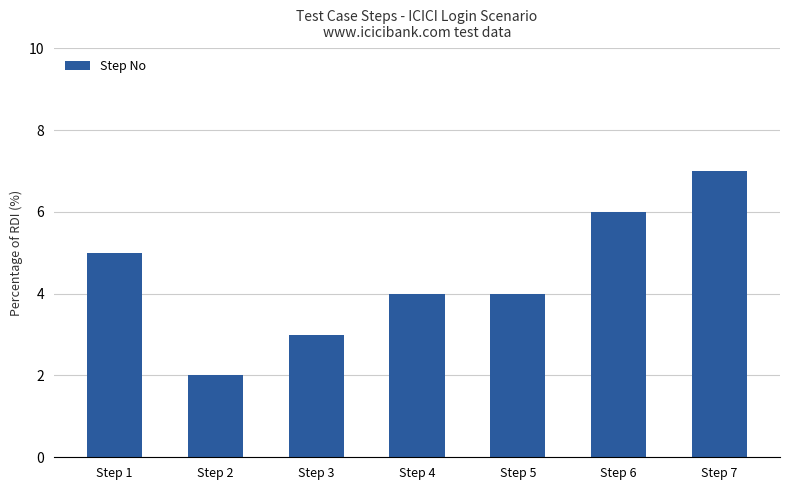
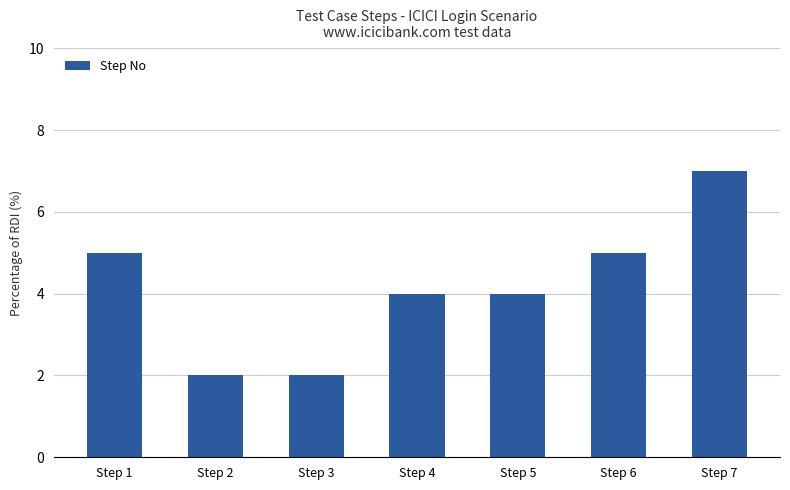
Step 3: 3 -> 2
Step 6: 6 -> 5
